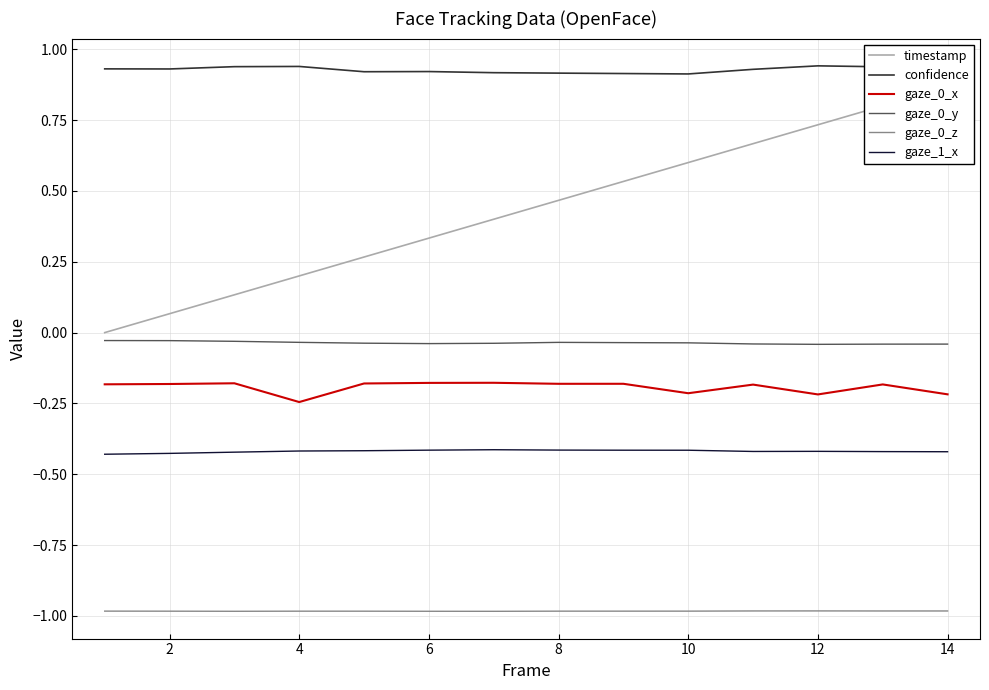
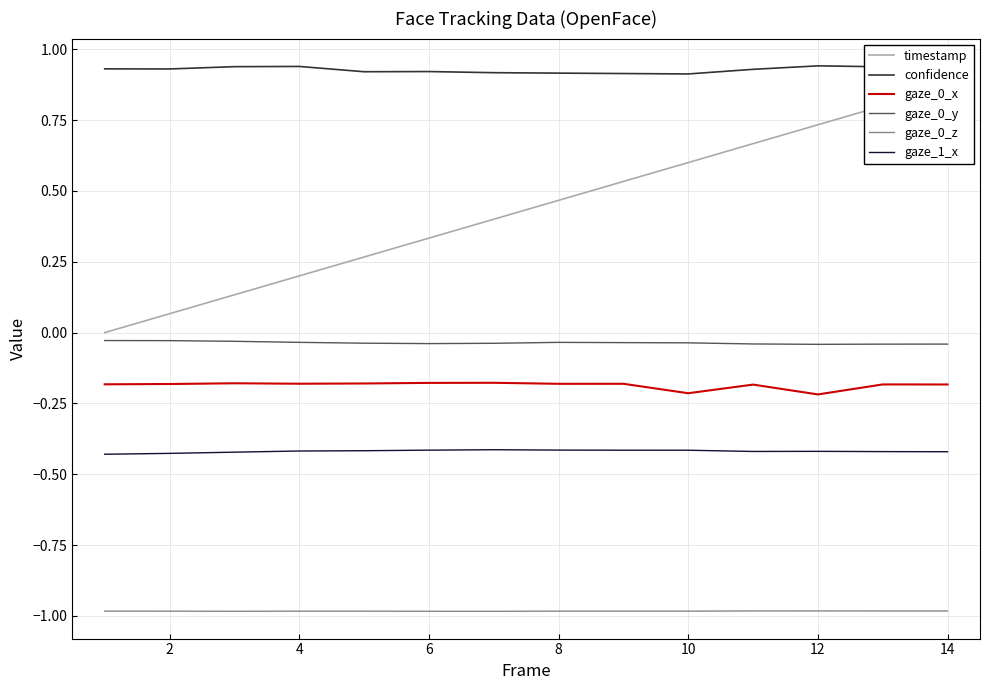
gaze_0_x, 4: -0.25 -> -0.18
gaze_0_x, 14: -0.22 -> -0.18
